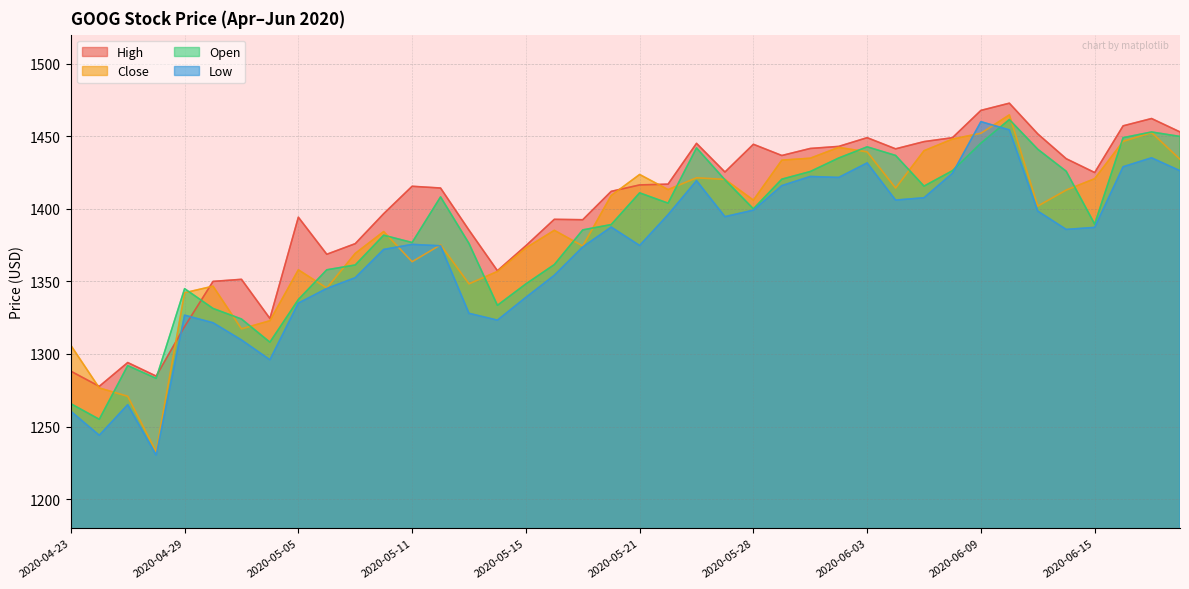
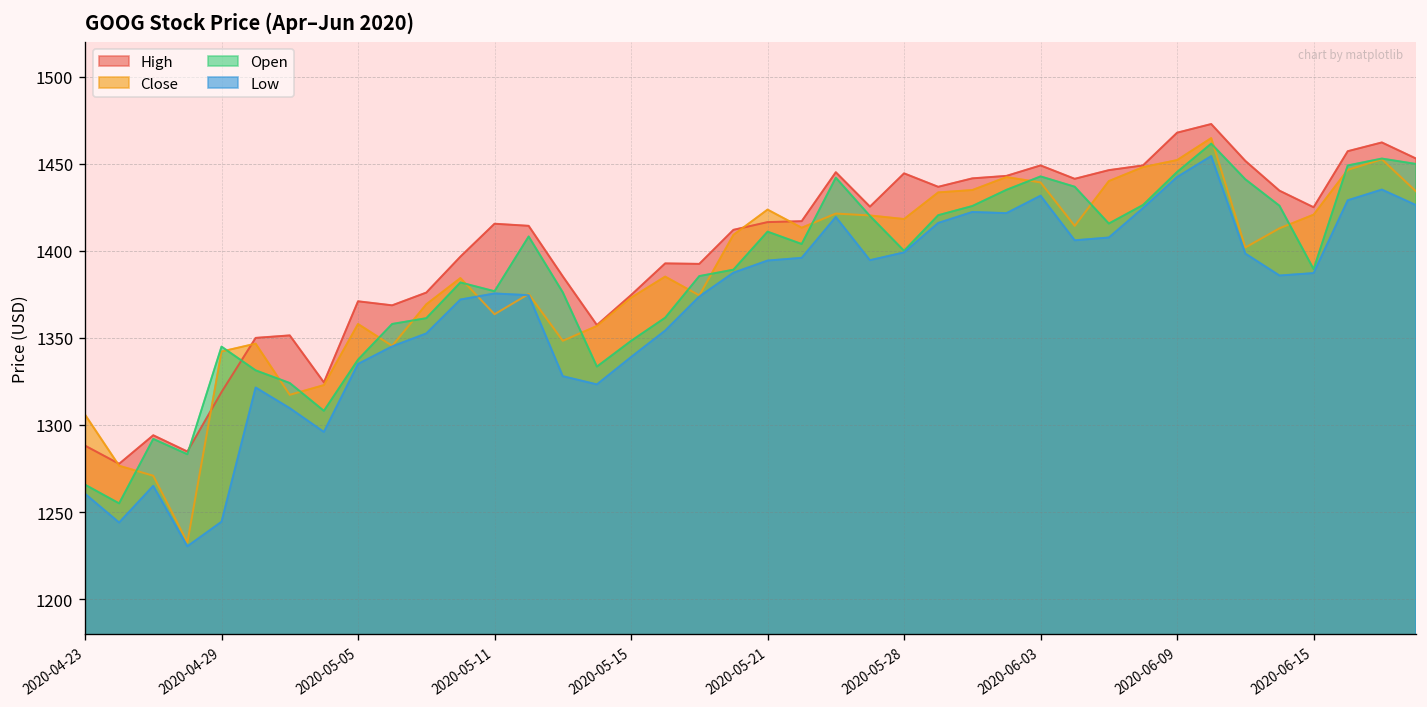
Low, 2020-04-29: 1327 -> 1244
High, 2020-05-05: 1394 -> 1371
Low, 2020-05-21: 1375 -> 1394
Close, 2020-05-28: 1406 -> 1418
Low, 2020-06-09: 1460 -> 1442
